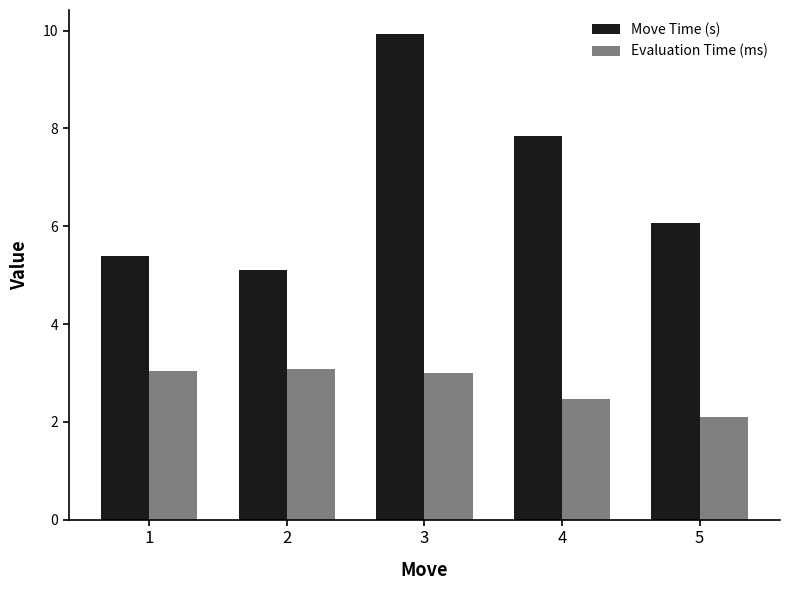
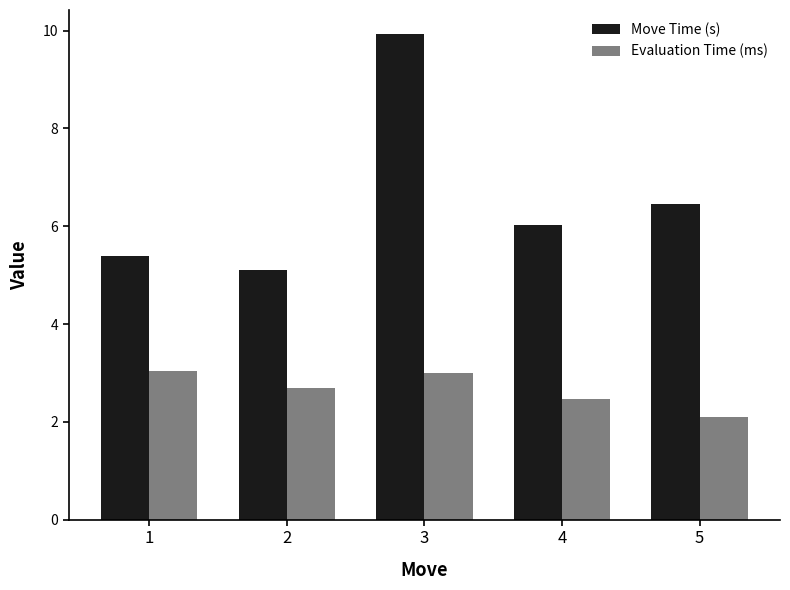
Evaluation Time (ms), 2: 3.1 -> 2.7
Move Time (s), 4: 7.8 -> 6.0
Move Time (s), 5: 6.1 -> 6.4
